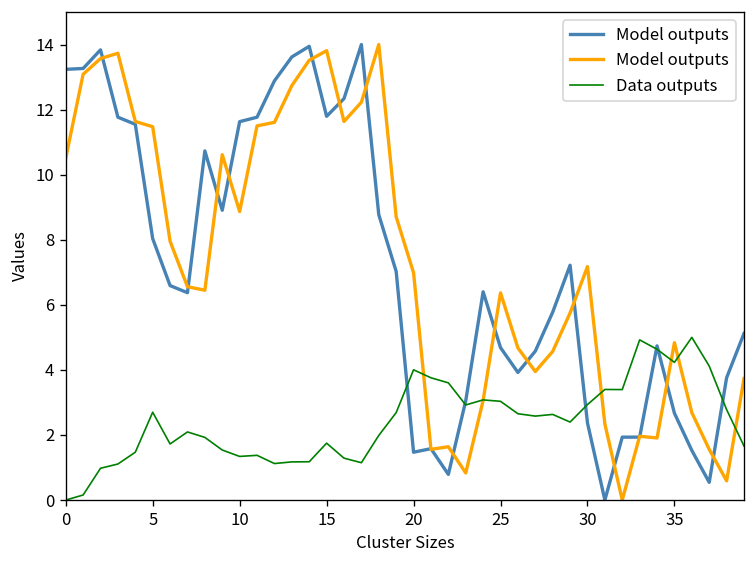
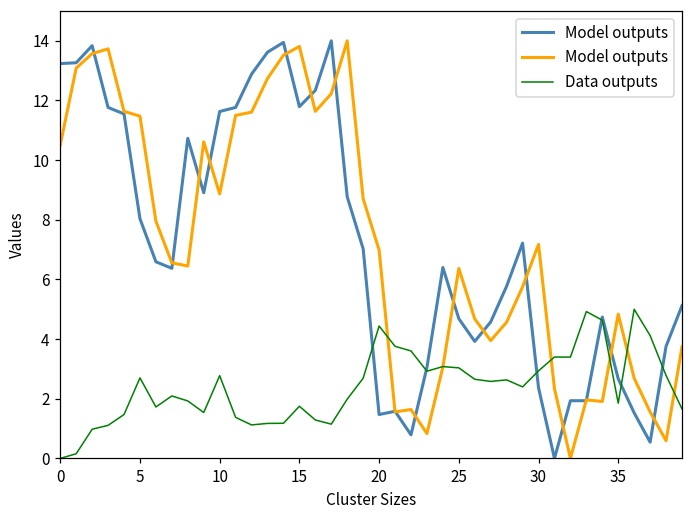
Data outputs, 10: 1.3 -> 2.8
Data outputs, 20: 4.0 -> 4.4
Data outputs, 35: 4.2 -> 1.9
